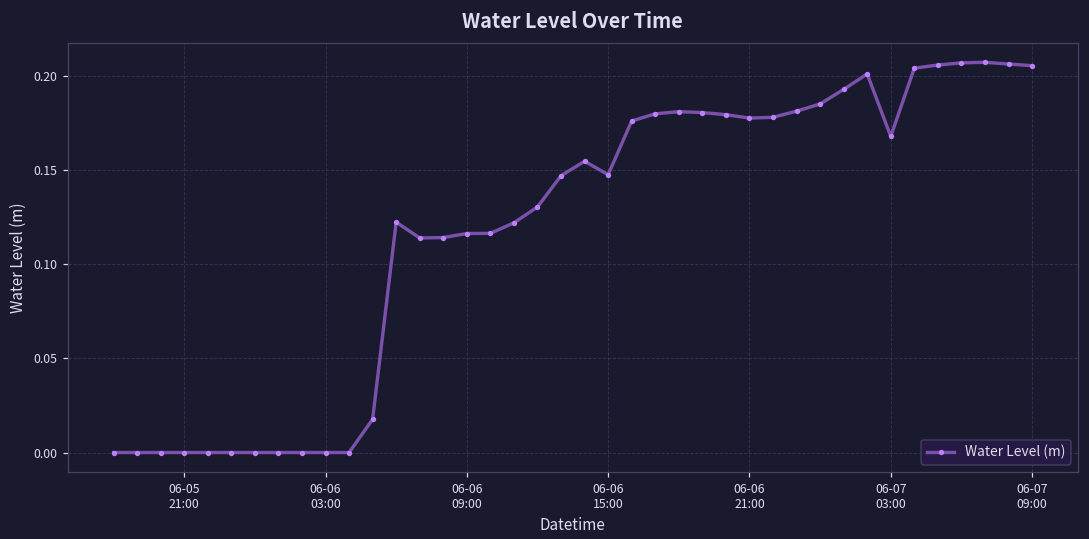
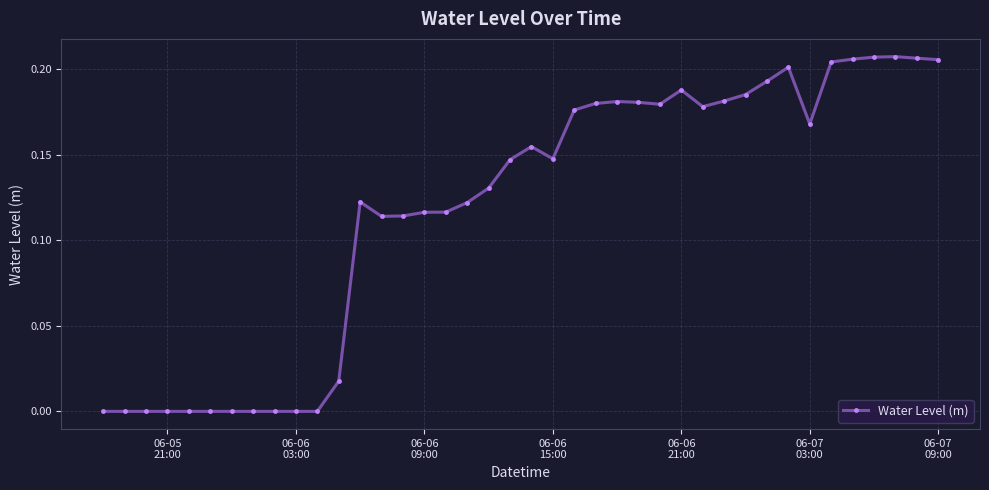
06-06 21:00: 0.178 -> 0.188
